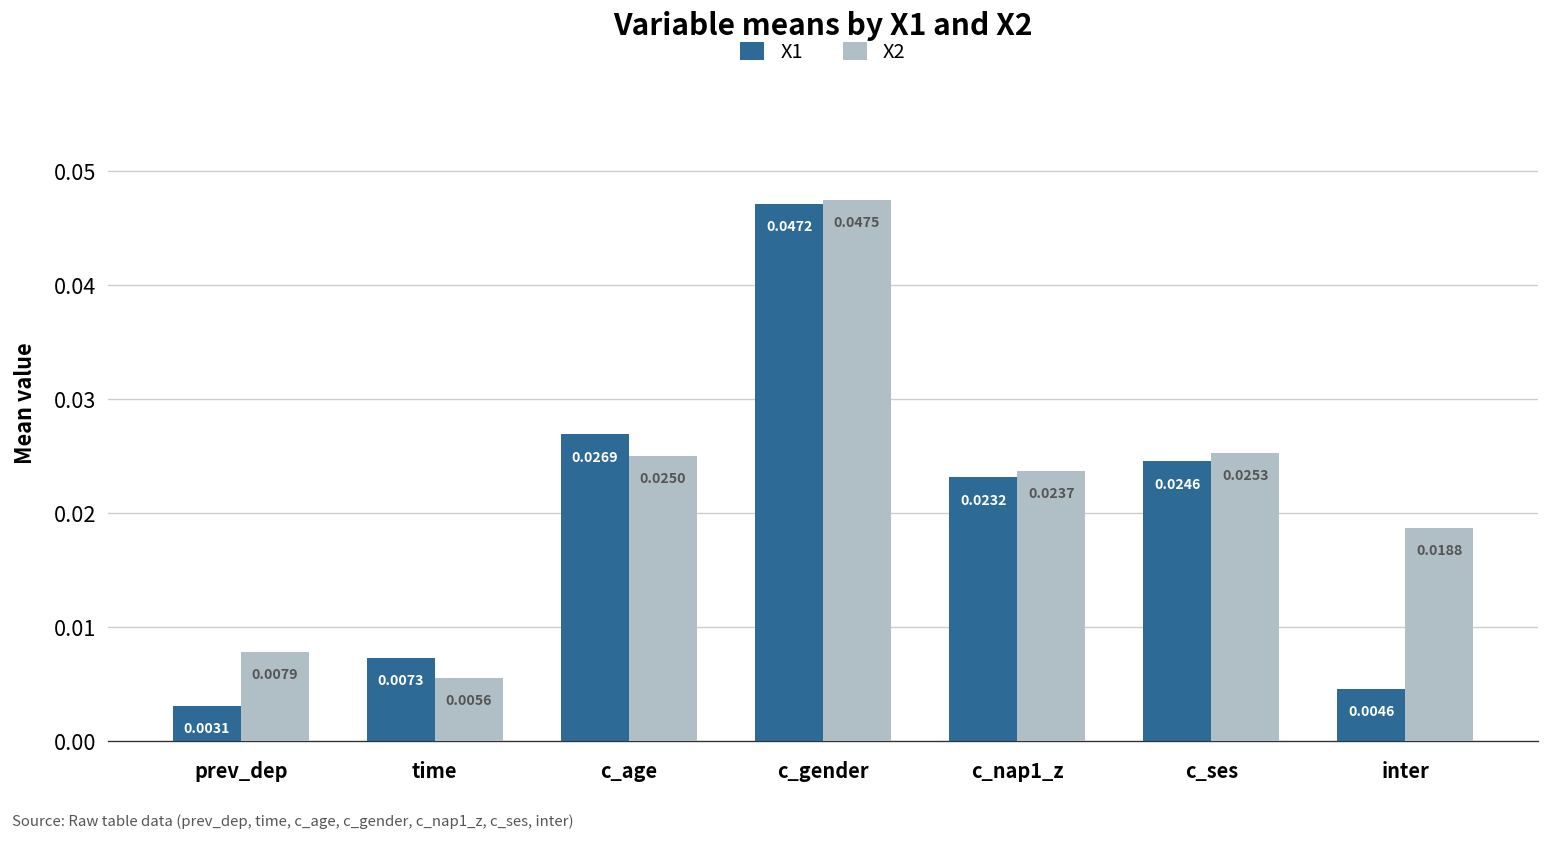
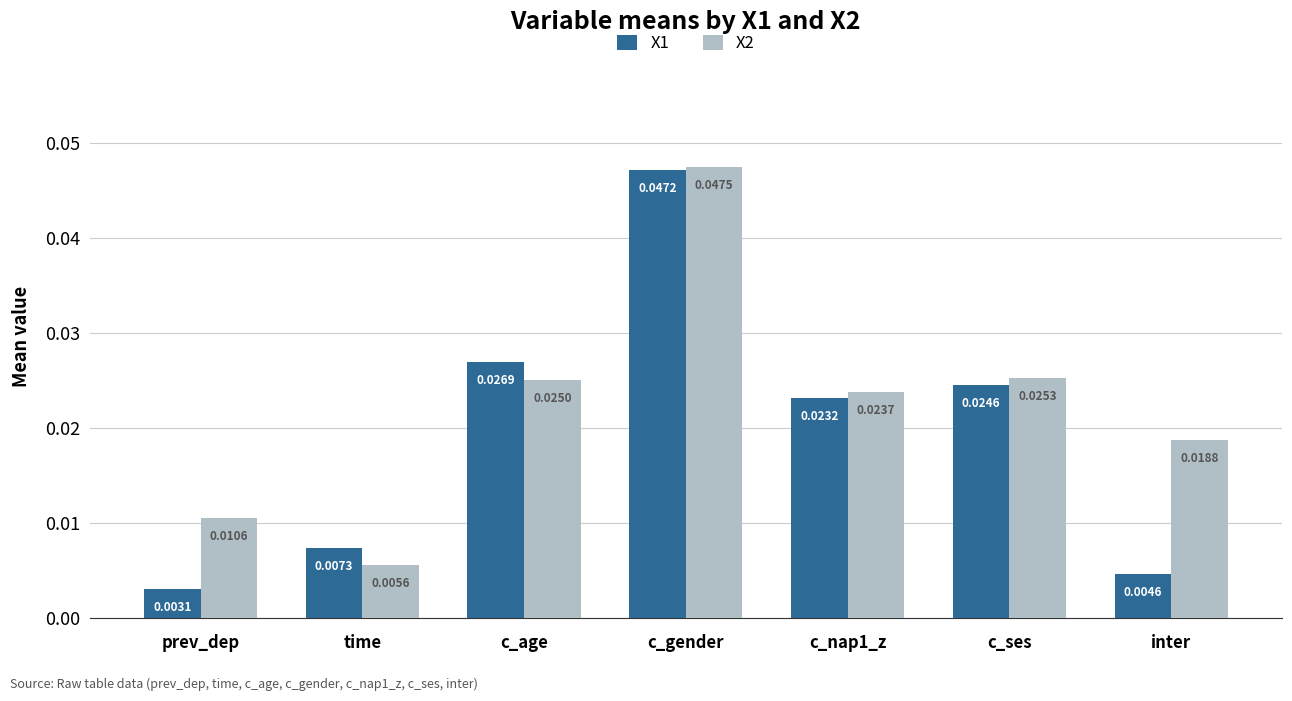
X2, prev_dep: 0.0079 -> 0.0106
